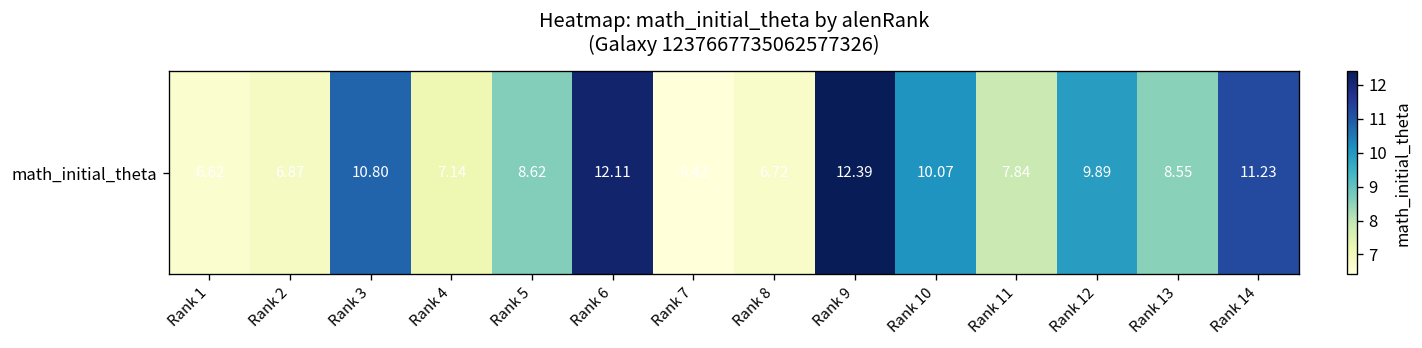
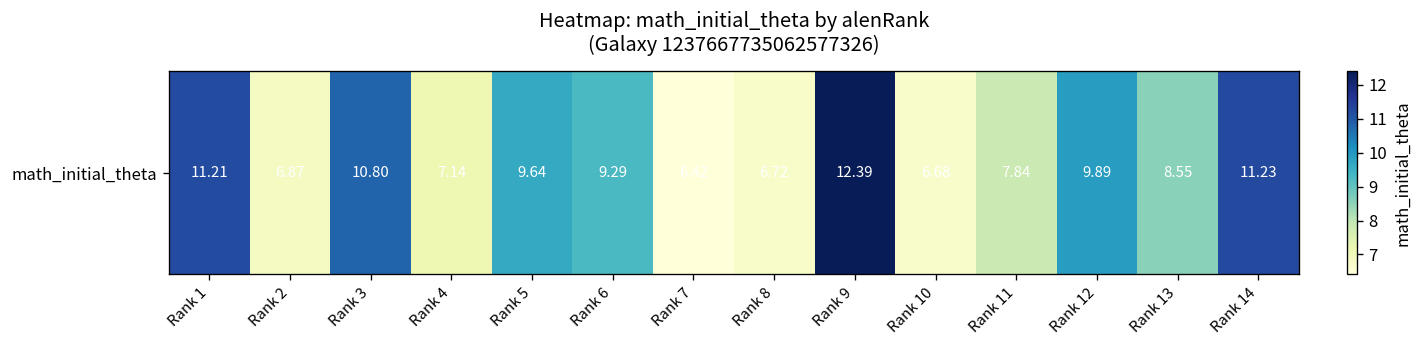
math_initial_theta, Rank 1: 6.62 -> 11.21
math_initial_theta, Rank 5: 8.62 -> 9.64
math_initial_theta, Rank 6: 12.11 -> 9.29
math_initial_theta, Rank 10: 10.07 -> 6.68
